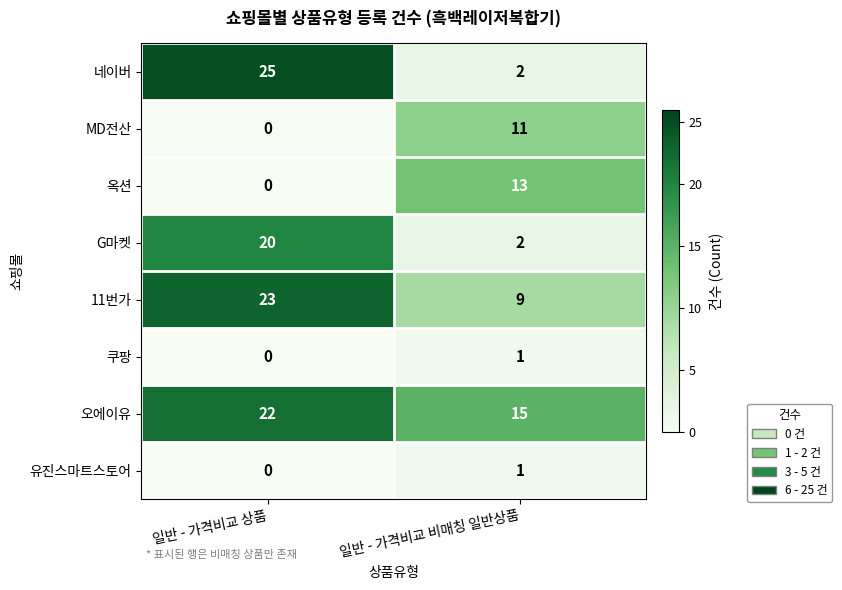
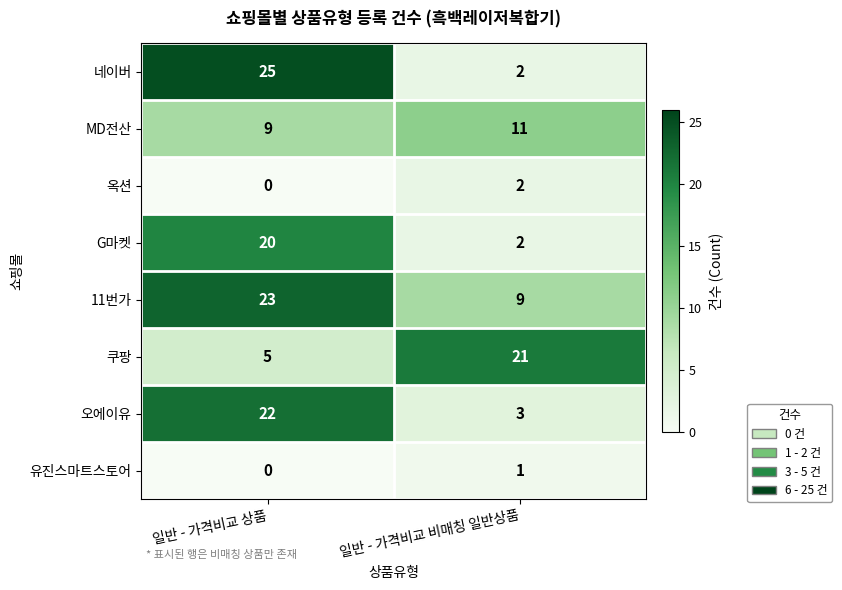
MD전산, 일반 - 가격비교 상품: 0 -> 9
옥션, 일반 - 가격비교 비매칭 일반상품: 13 -> 2
쿠팡, 일반 - 가격비교 상품: 0 -> 5
쿠팡, 일반 - 가격비교 비매칭 일반상품: 1 -> 21
오에이유, 일반 - 가격비교 비매칭 일반상품: 15 -> 3
